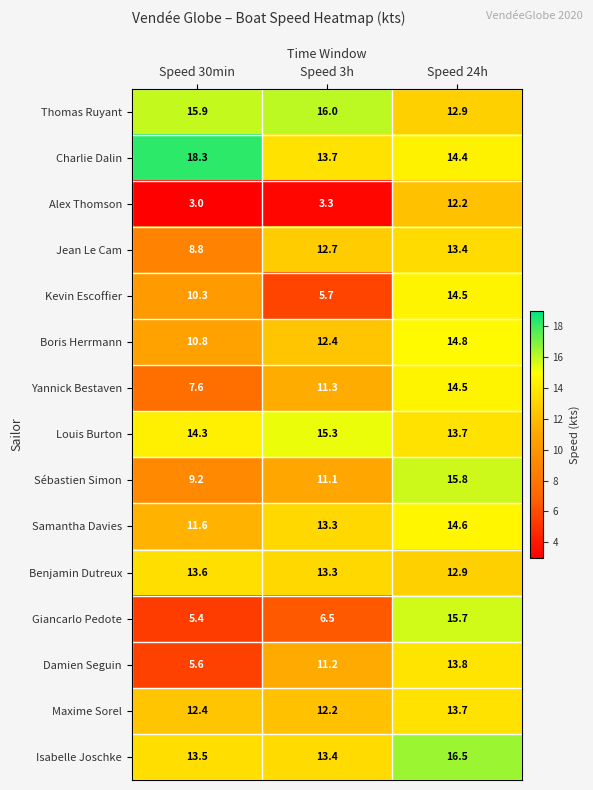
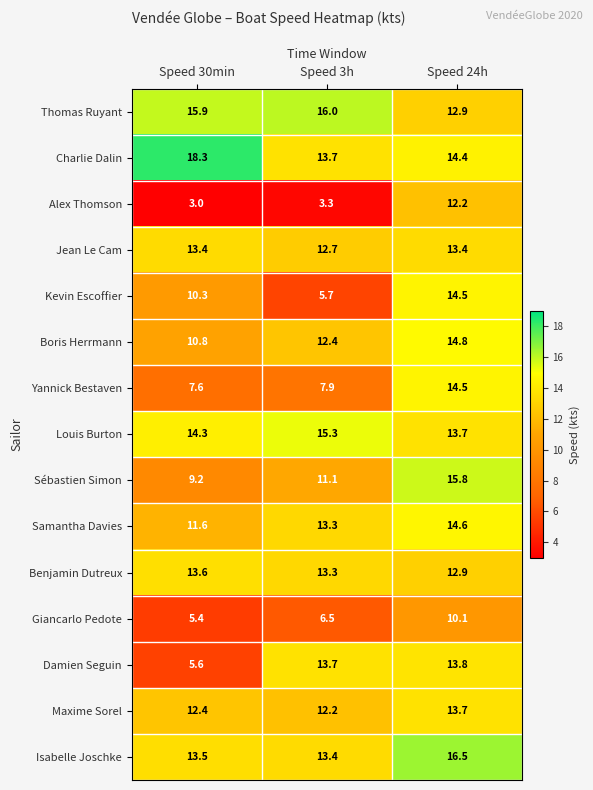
Jean Le Cam, Speed 30min: 8.8 -> 13.4
Yannick Bestaven, Speed 3h: 11.3 -> 7.9
Giancarlo Pedote, Speed 24h: 15.7 -> 10.1
Damien Seguin, Speed 3h: 11.2 -> 13.7
